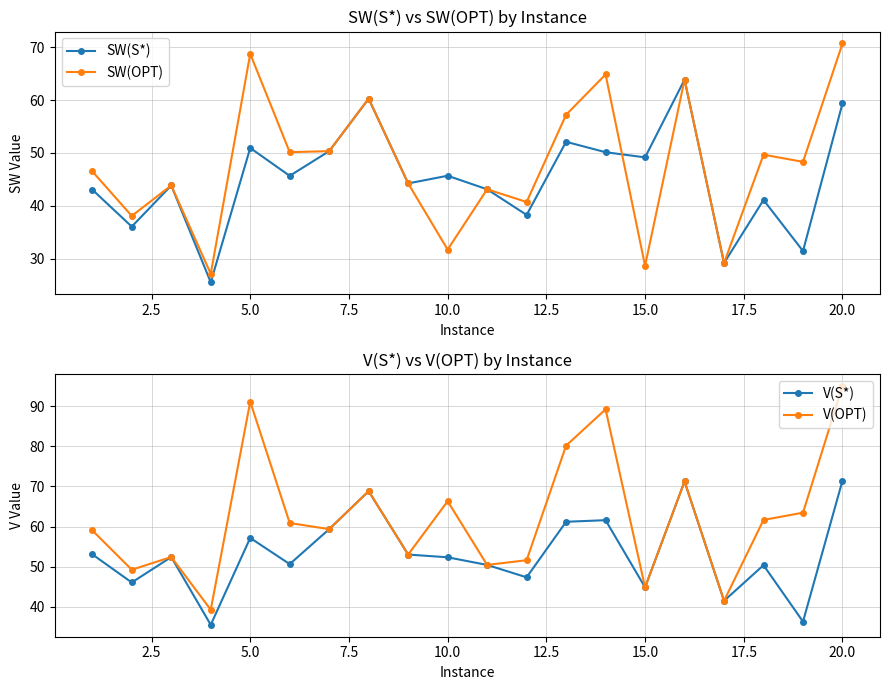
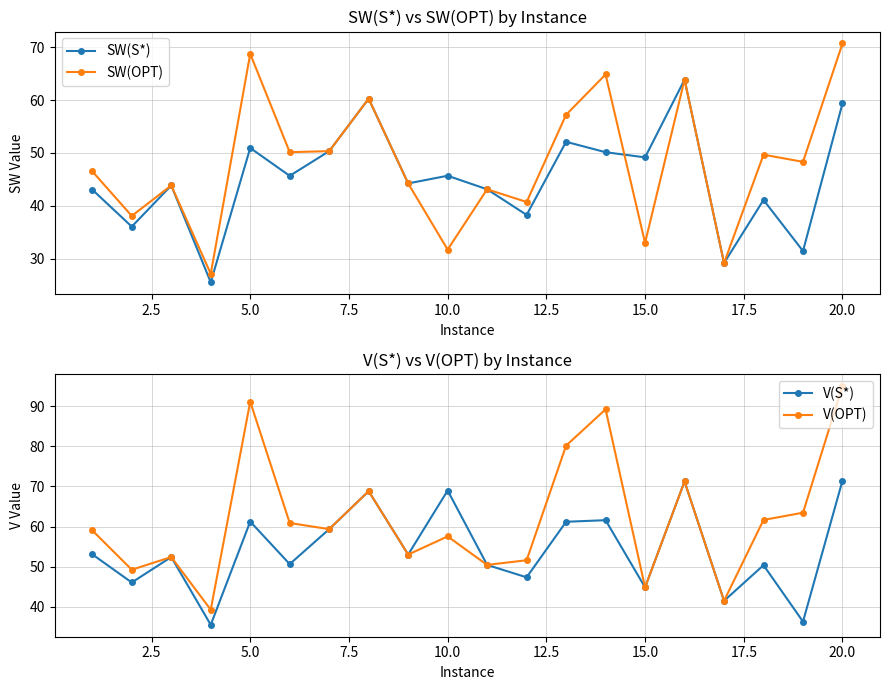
SW(S*) vs SW(OPT) by Instance, SW(OPT), 15.0: 29 -> 33
V(S*) vs V(OPT) by Instance, V(S*), 5.0: 57 -> 61
V(S*) vs V(OPT) by Instance, V(S*), 10.0: 52 -> 69
V(S*) vs V(OPT) by Instance, V(OPT), 10.0: 66 -> 58
